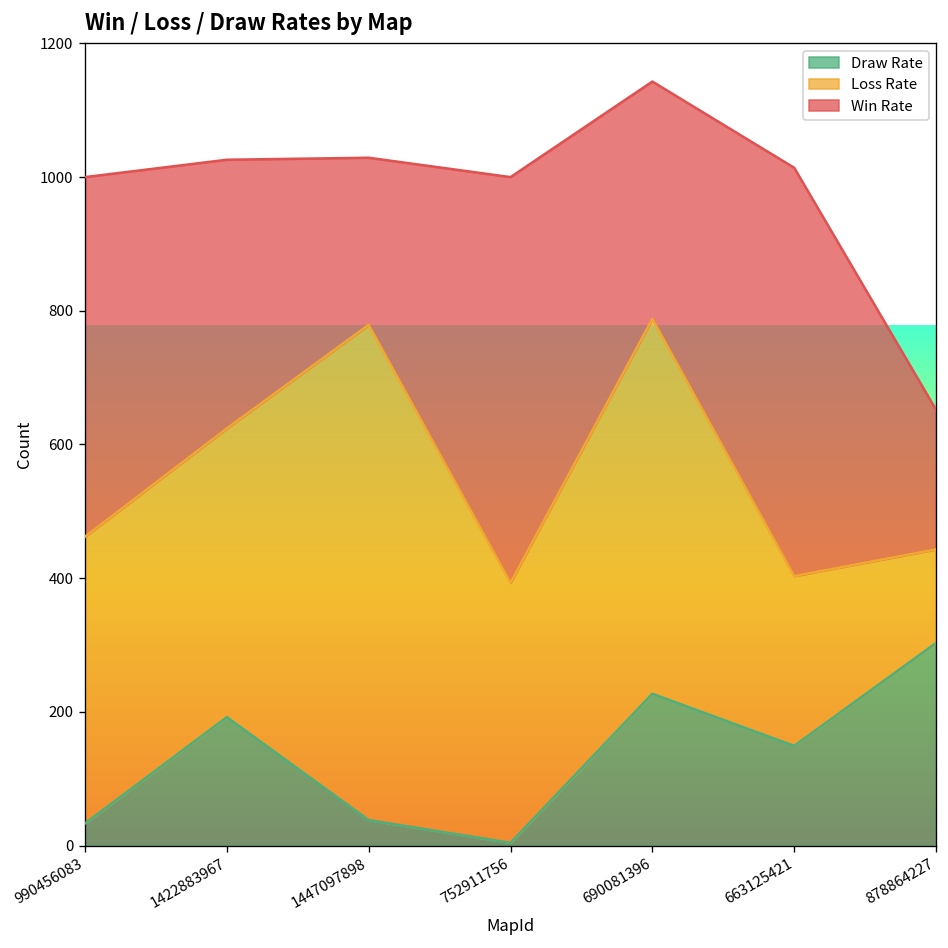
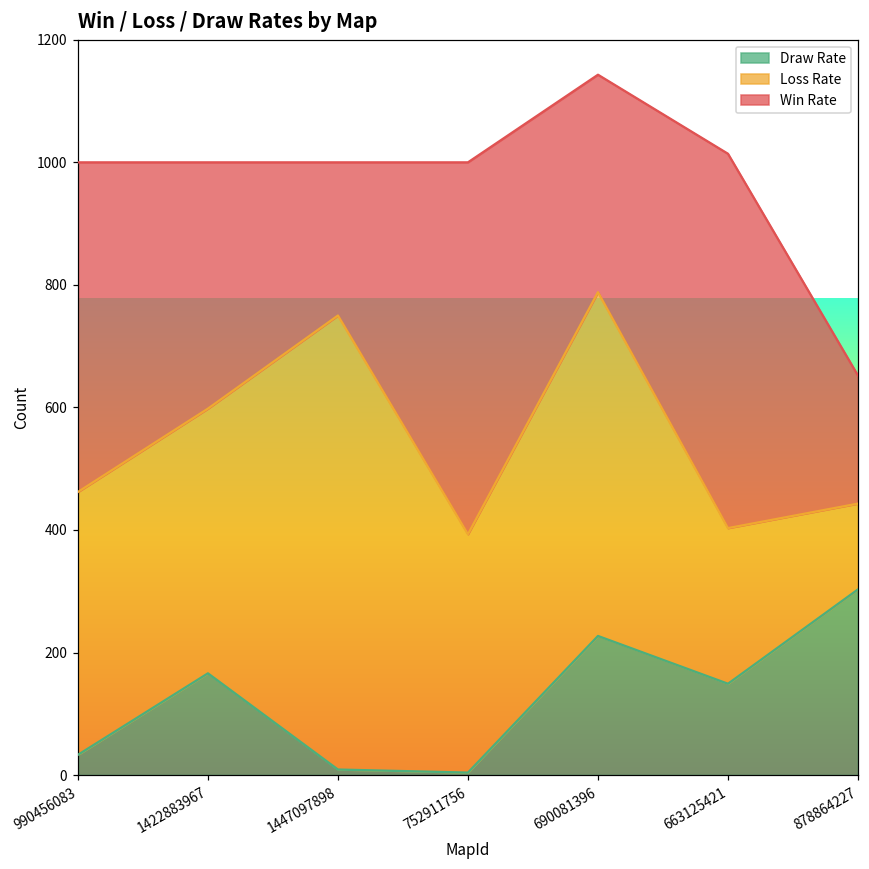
Draw Rate, 1422883967: 190 -> 170
Draw Rate, 1447097898: 40 -> 10
